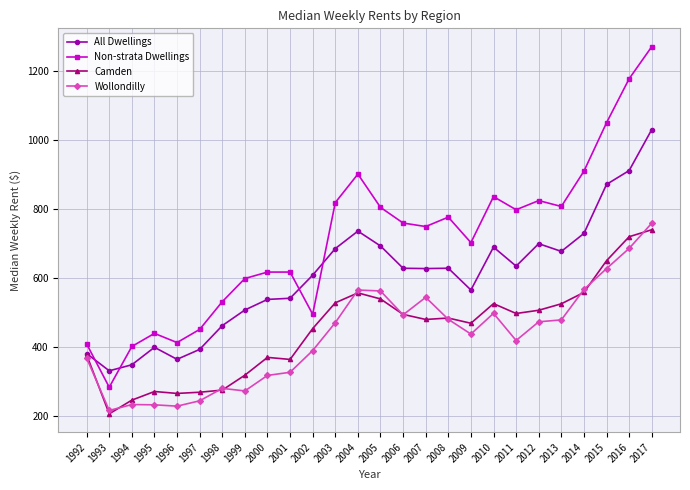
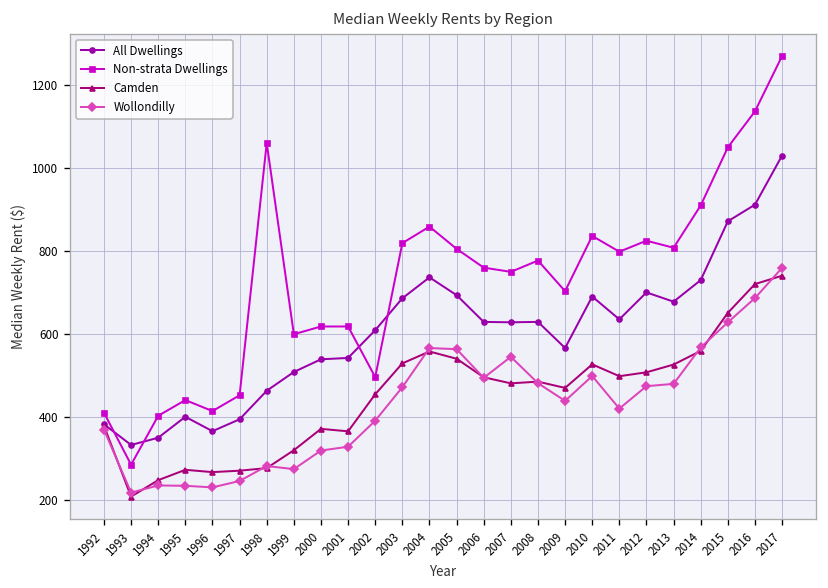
Non-strata Dwellings, 1998: 530 -> 1060
Non-strata Dwellings, 2004: 900 -> 860
Non-strata Dwellings, 2016: 1180 -> 1140
